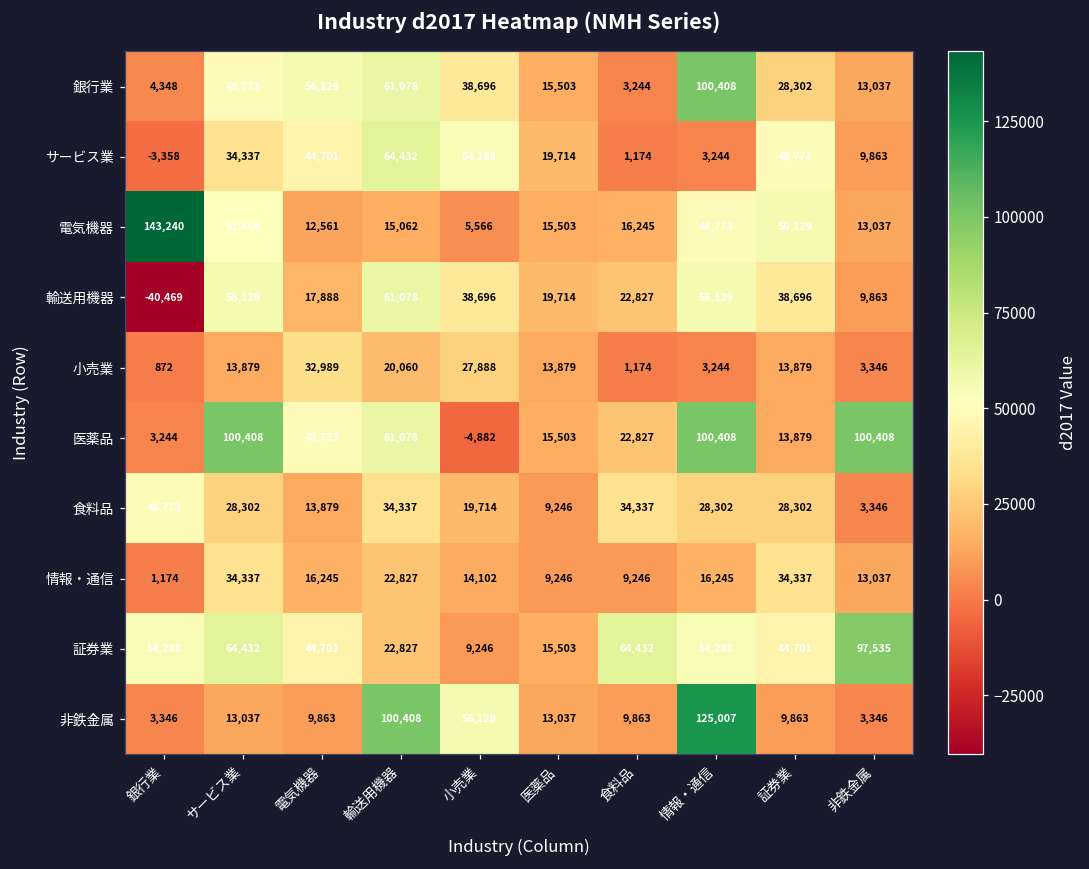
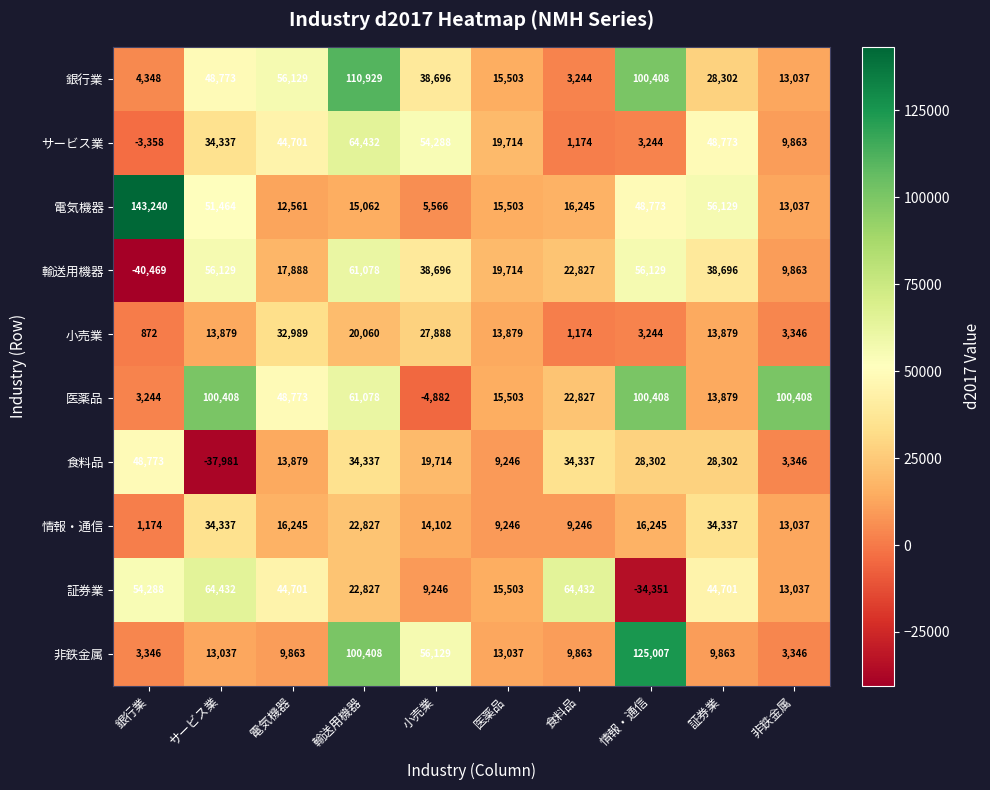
銀行業, 輸送用機器: 61,078 -> 110,929
食料品, サービス業: 28,302 -> -37,981
証券業, 情報・通信: 54,288 -> -34,351
証券業, 非鉄金属: 97,535 -> 13,037
